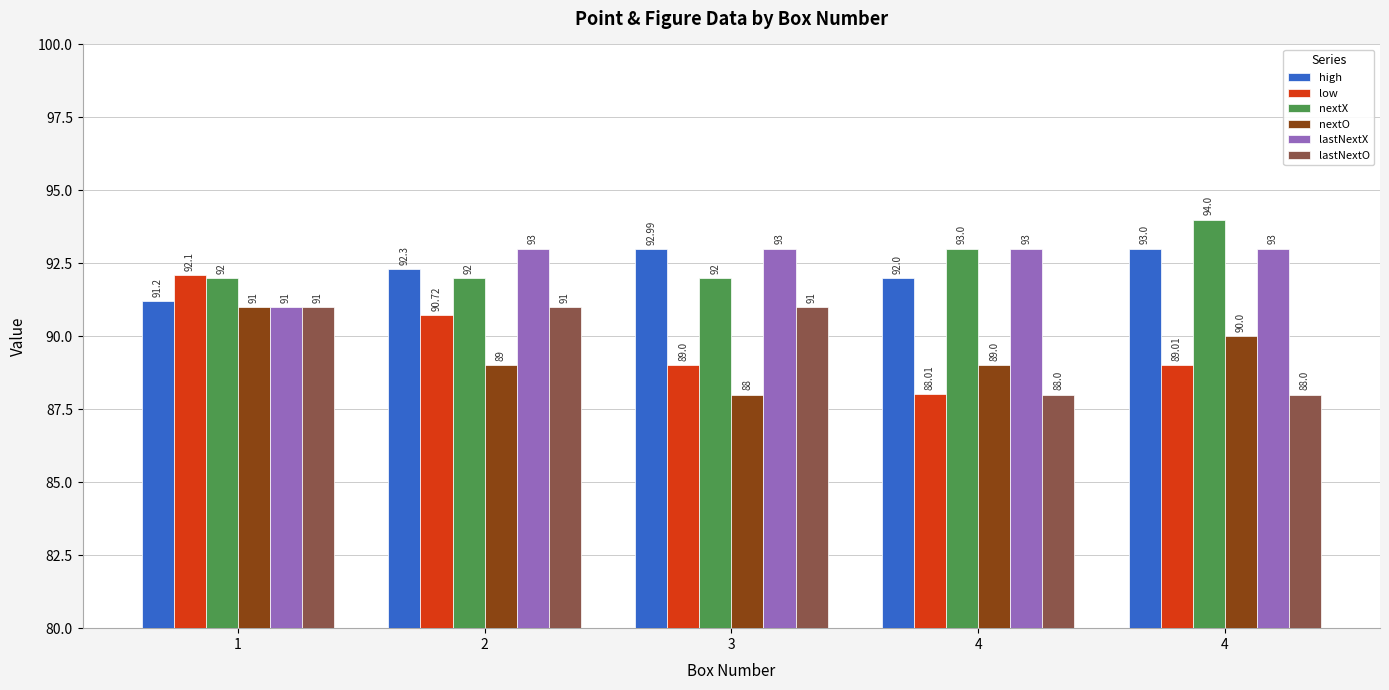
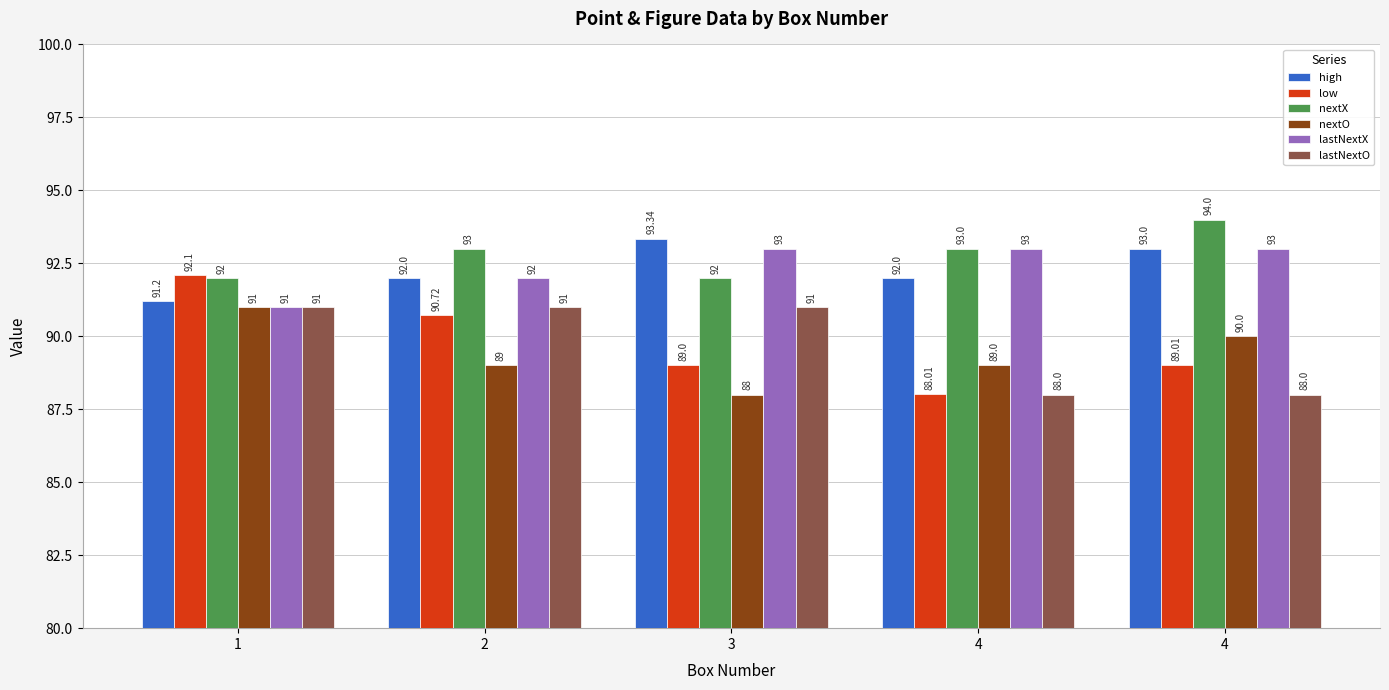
high, 2: 92.3 -> 92.0
nextX, 2: 92 -> 93
lastNextX, 2: 93 -> 92
high, 3: 92.99 -> 93.34
